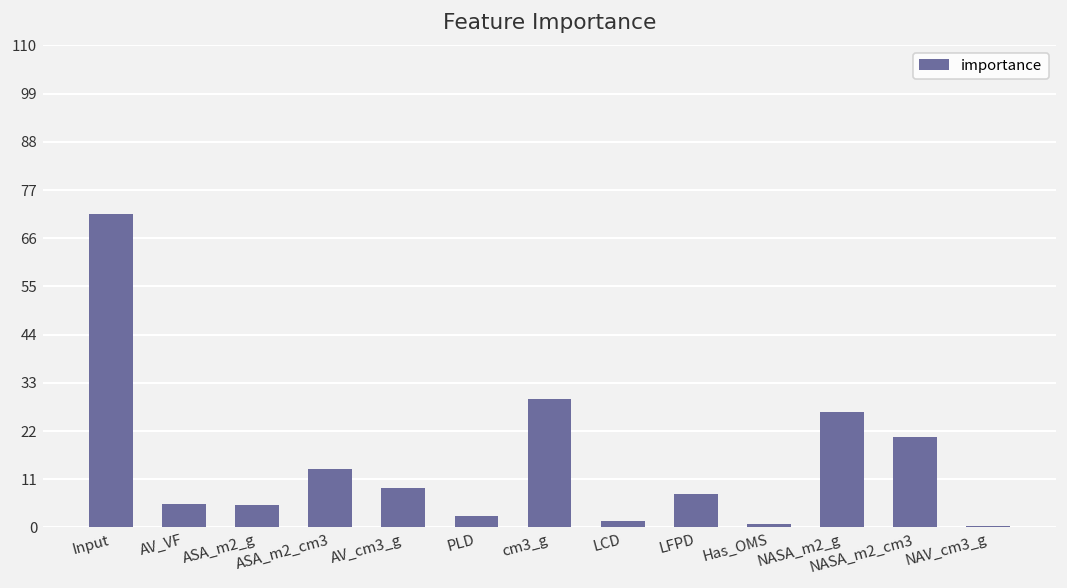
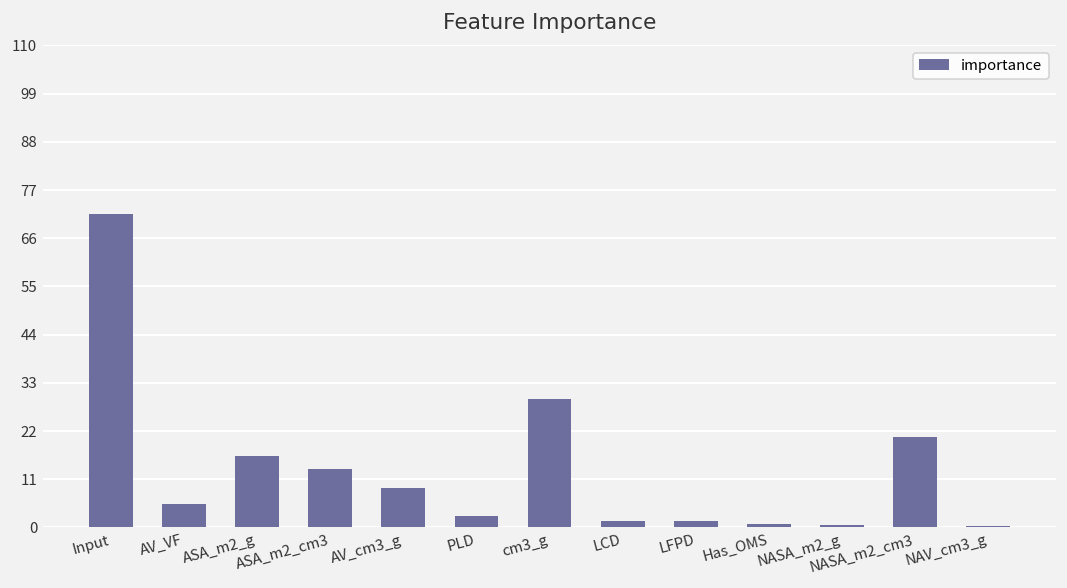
ASA_m2_g: 5 -> 16
LFPD: 8 -> 2
NASA_m2_g: 26 -> 1
